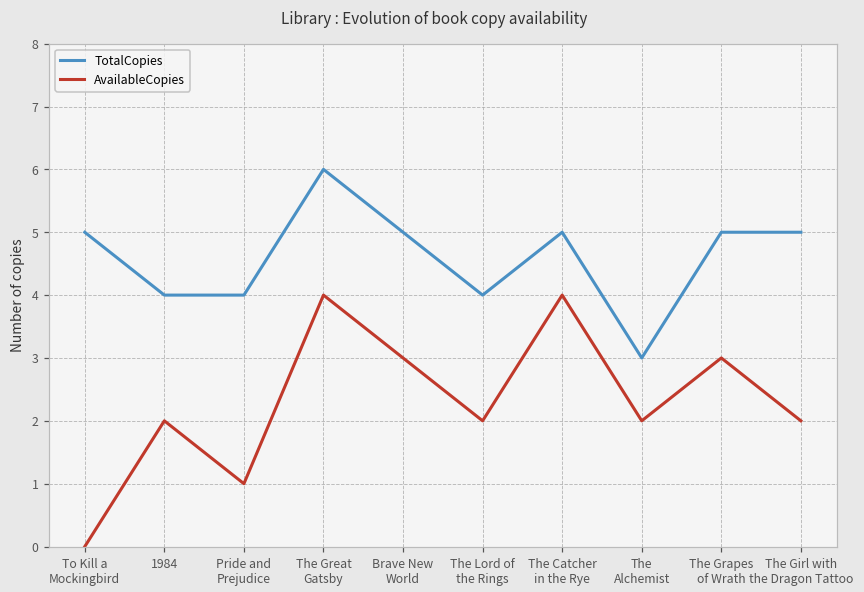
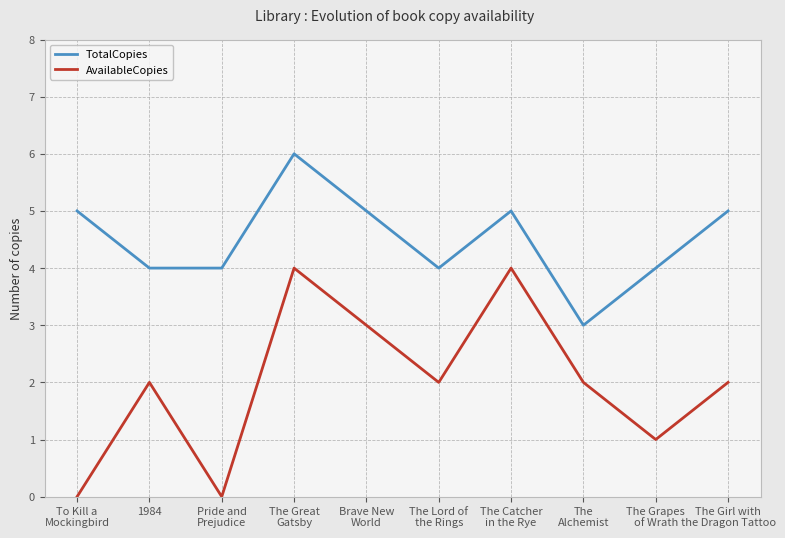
AvailableCopies, Pride and Prejudice: 1 -> 0
TotalCopies, The Grapes of Wrath: 5 -> 4
AvailableCopies, The Grapes of Wrath: 3 -> 1
